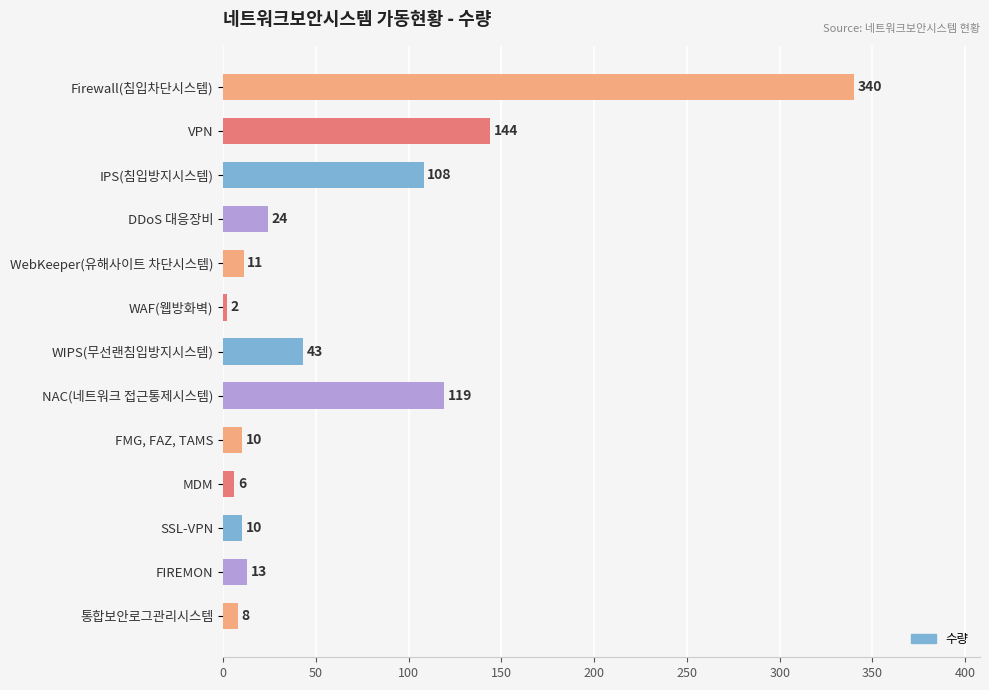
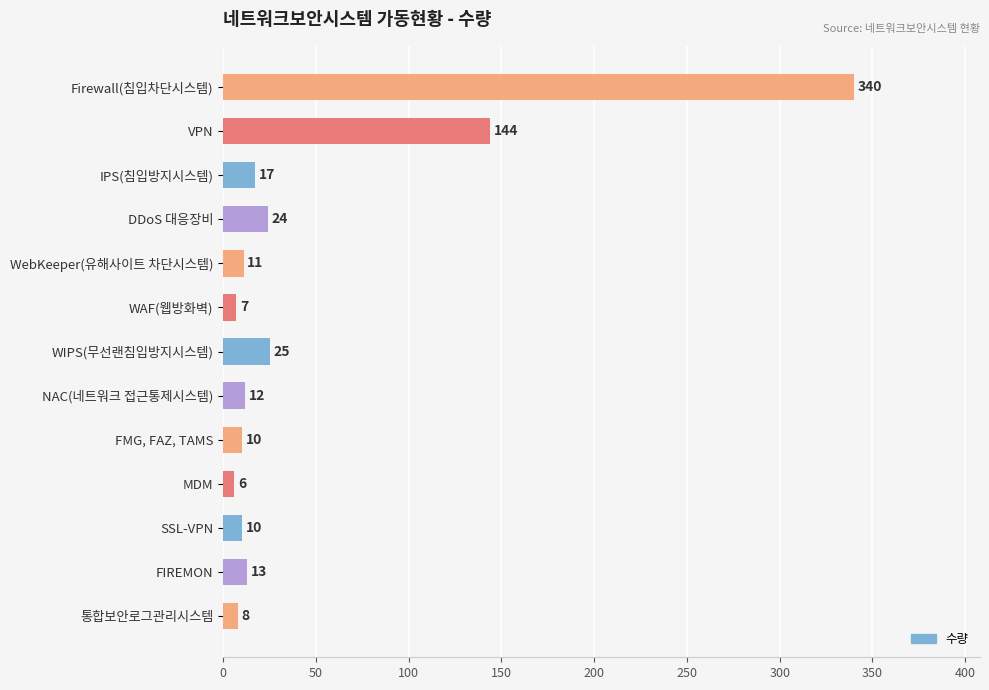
IPS(침입방지시스템): 108 -> 17
WAF(웹방화벽): 2 -> 7
WIPS(무선랜침입방지시스템): 43 -> 25
NAC(네트워크 접근통제시스템): 119 -> 12
